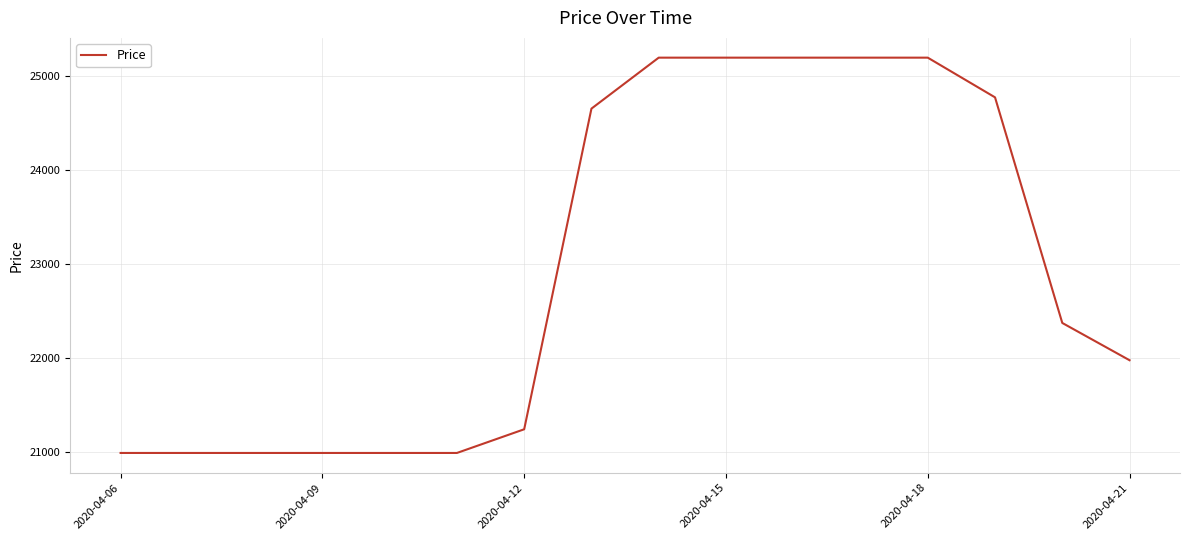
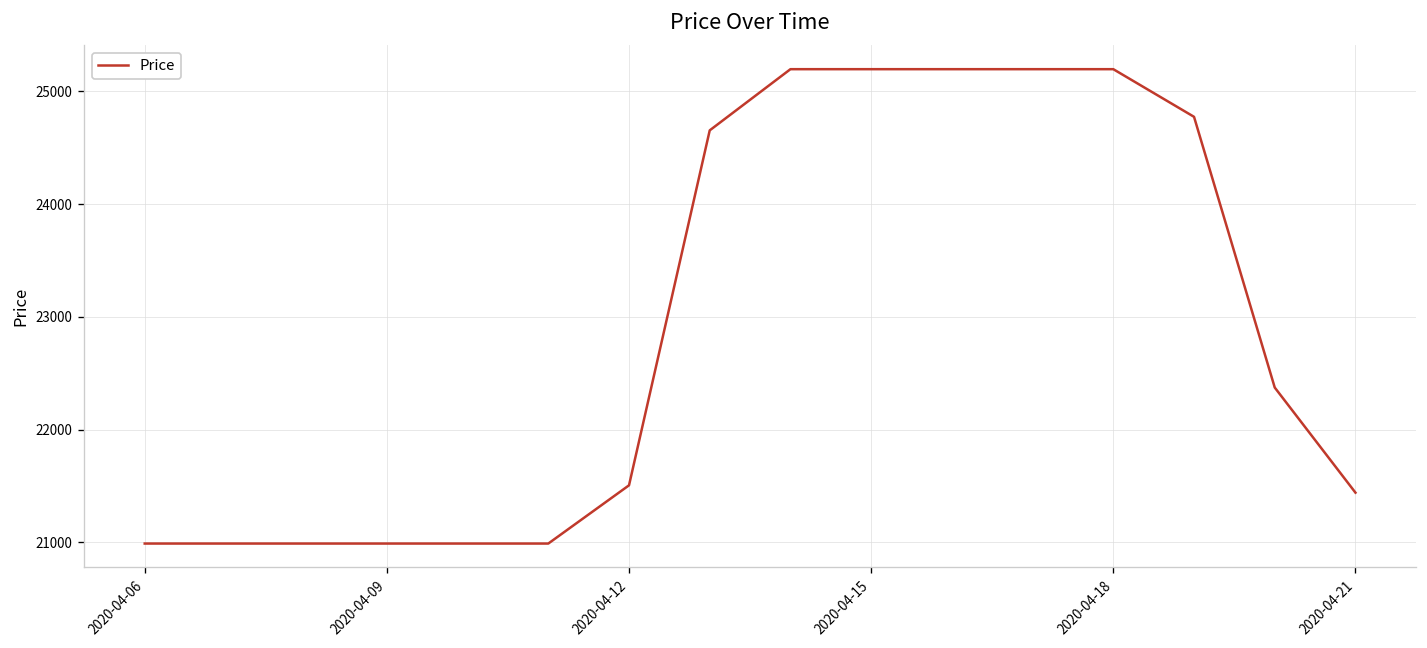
2020-04-12: 21200 -> 21500
2020-04-21: 22000 -> 21400
